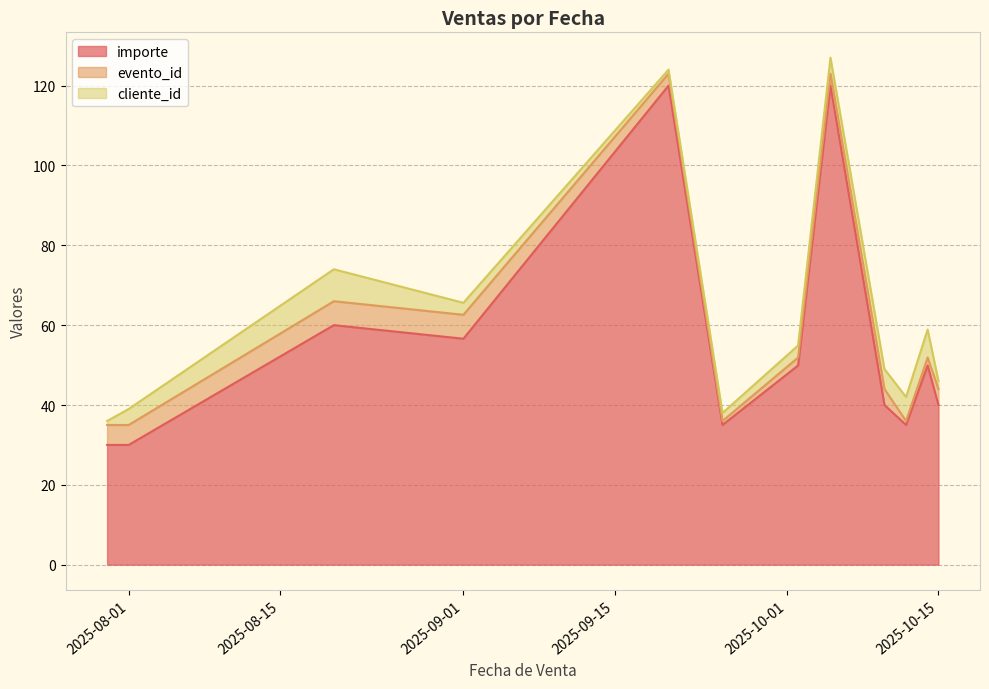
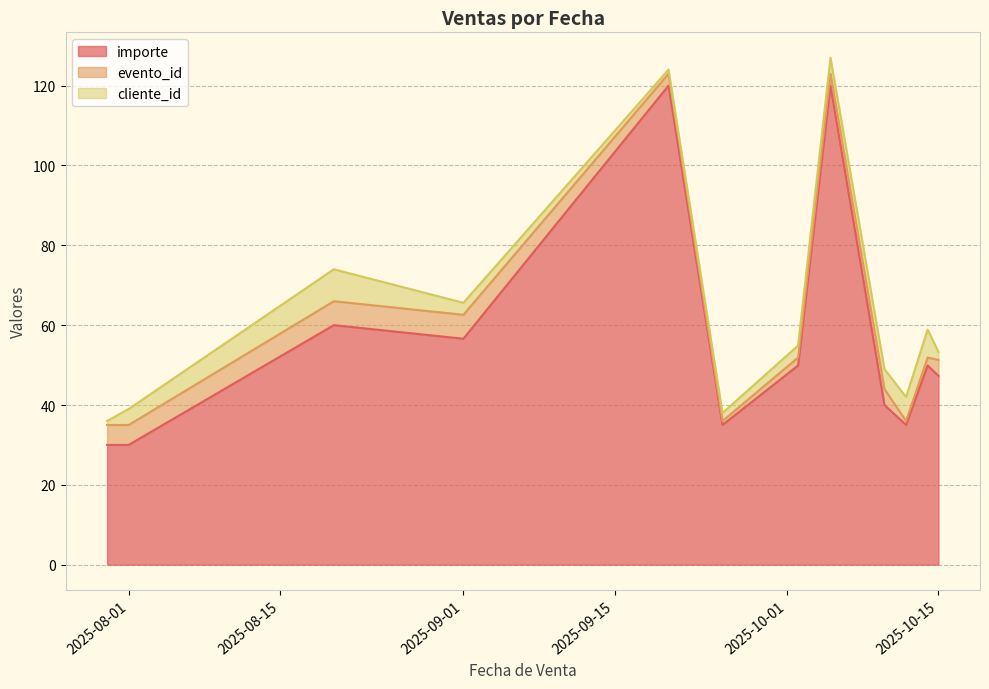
importe, 2025-10-15: 40 -> 47
